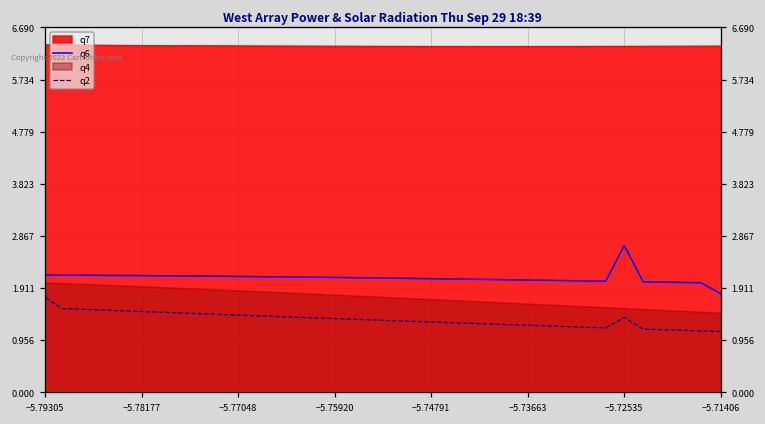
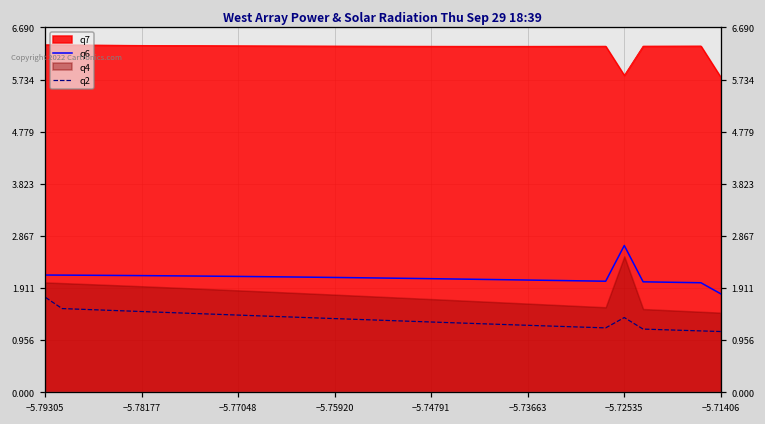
q7, −5.72535: 6.3 -> 5.8
q4, −5.72535: 1.5 -> 2.5
q7, −5.71406: 6.3 -> 5.8
